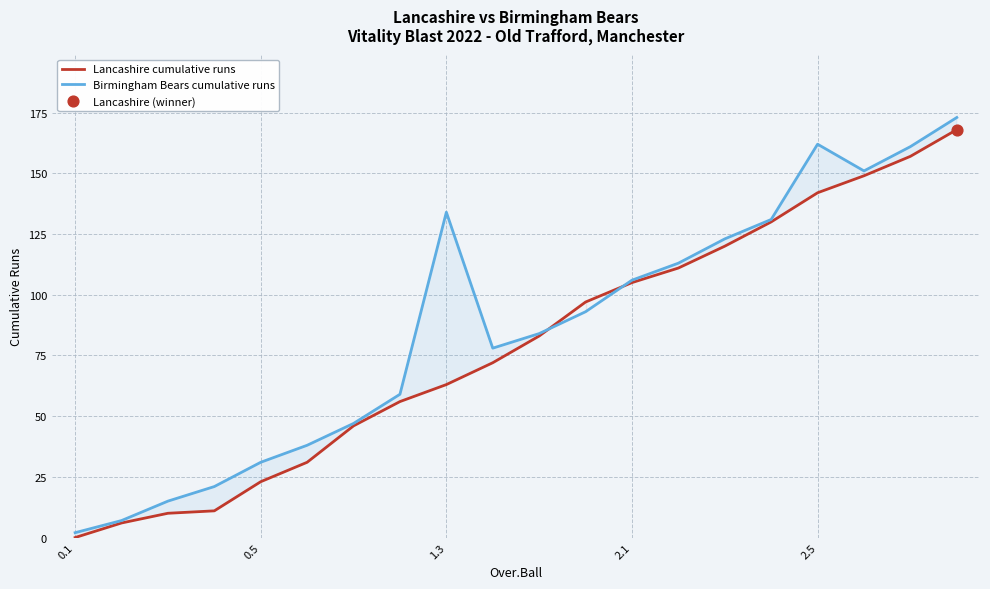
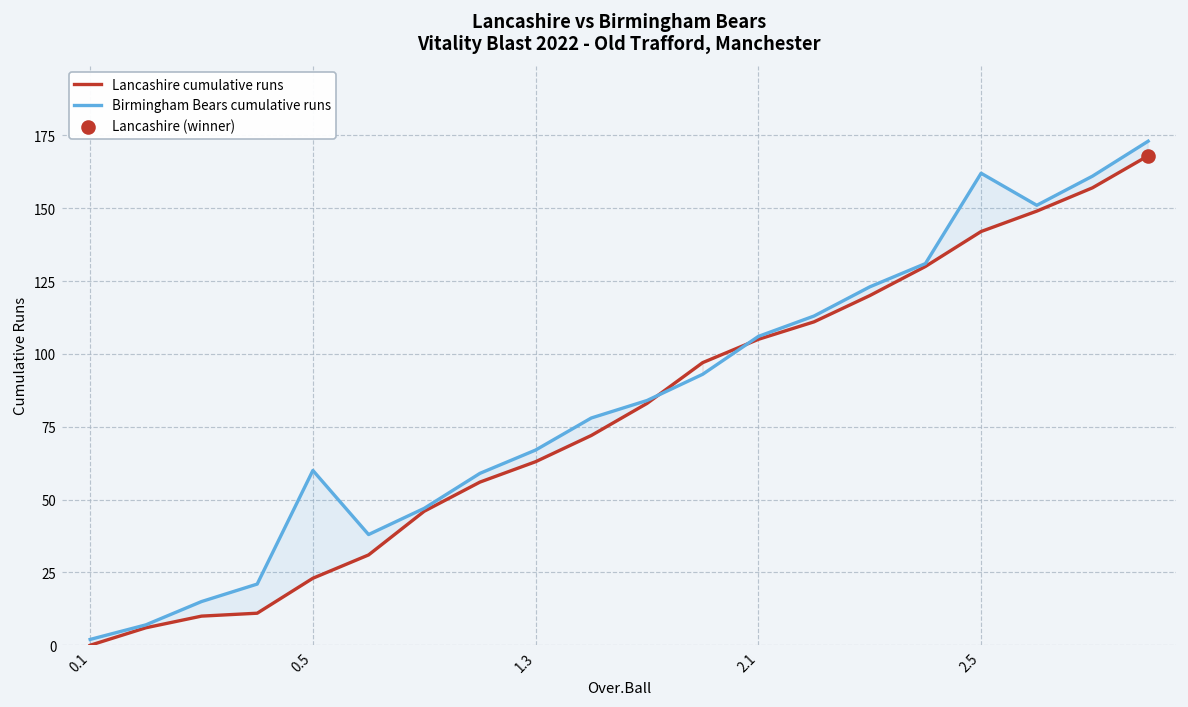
Birmingham Bears cumulative runs, 0.5: 31 -> 60
Birmingham Bears cumulative runs, 1.3: 134 -> 67
